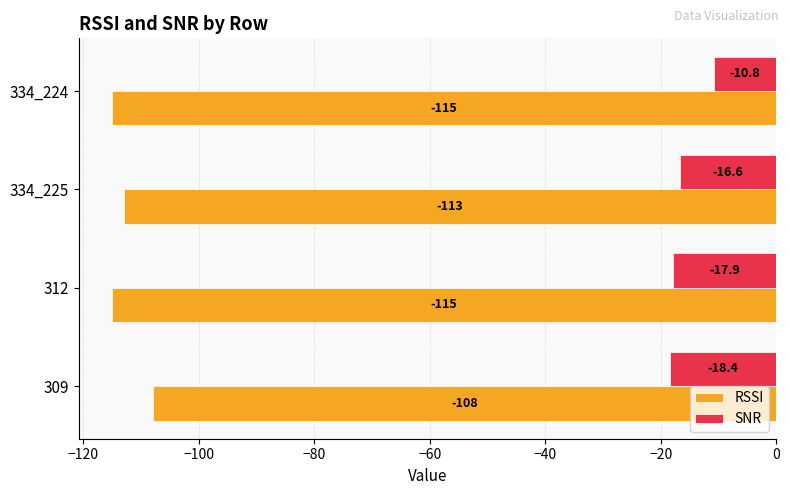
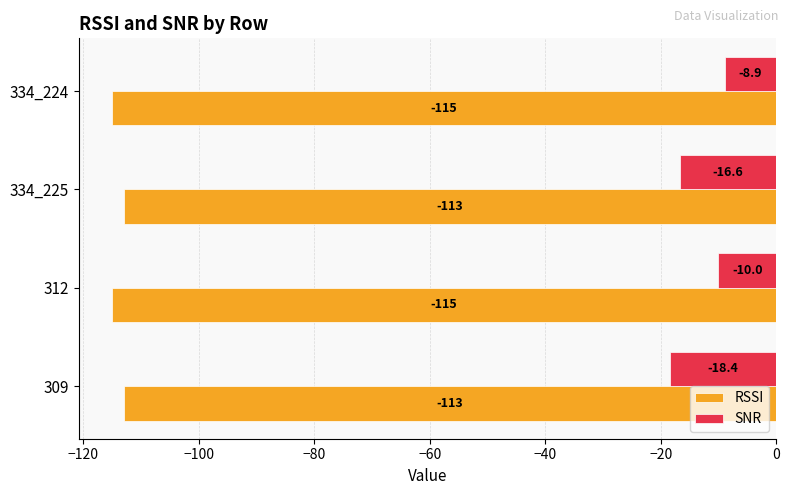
SNR, 334_224: -10.8 -> -8.9
SNR, 312: -17.9 -> -10.0
RSSI, 309: -108 -> -113
